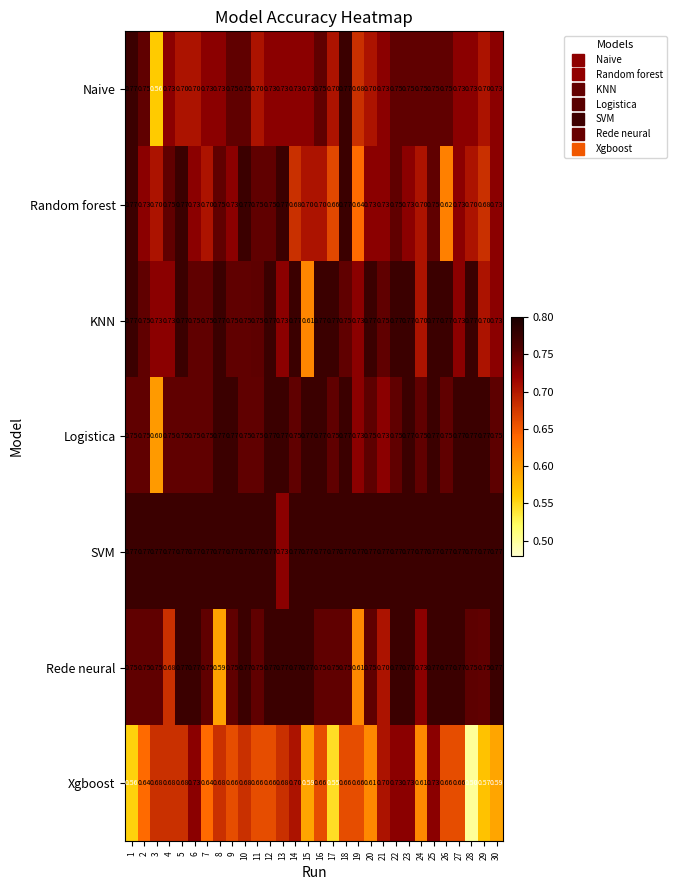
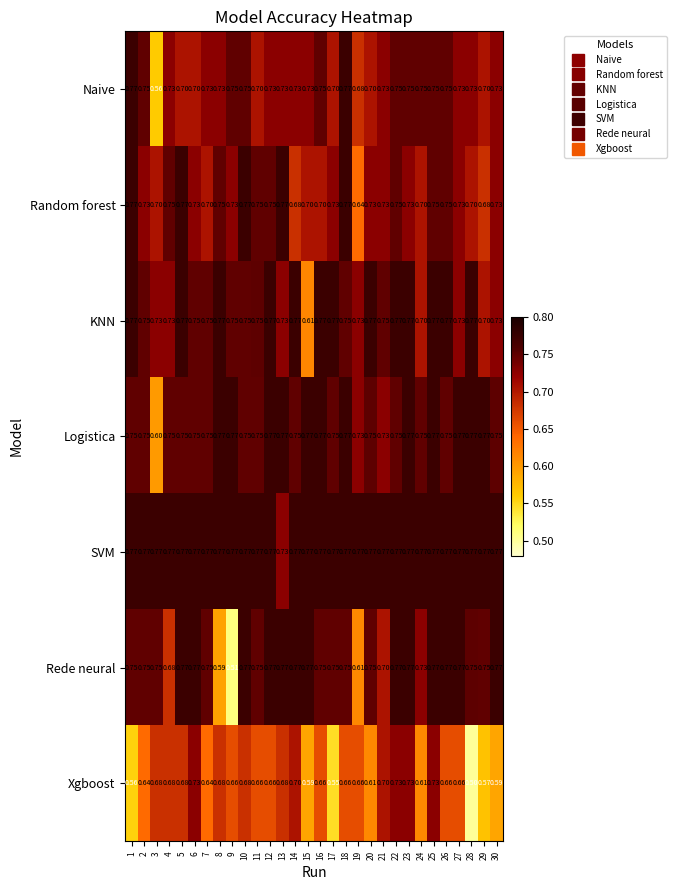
Random forest, 17: 0.66 -> 0.73
Random forest, 26: 0.62 -> 0.75
Rede neural, 9: 0.75 -> 0.51
